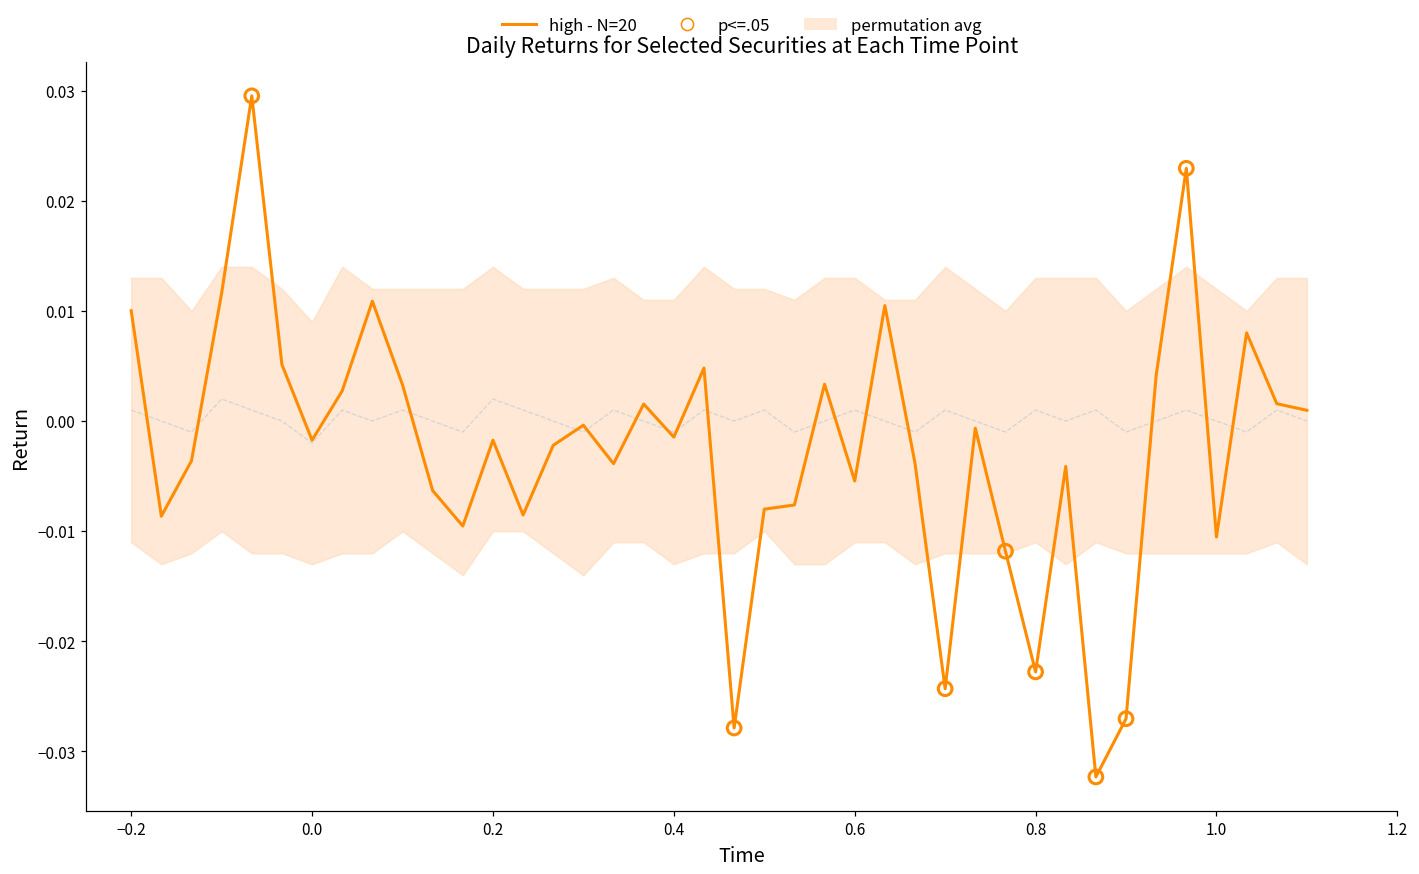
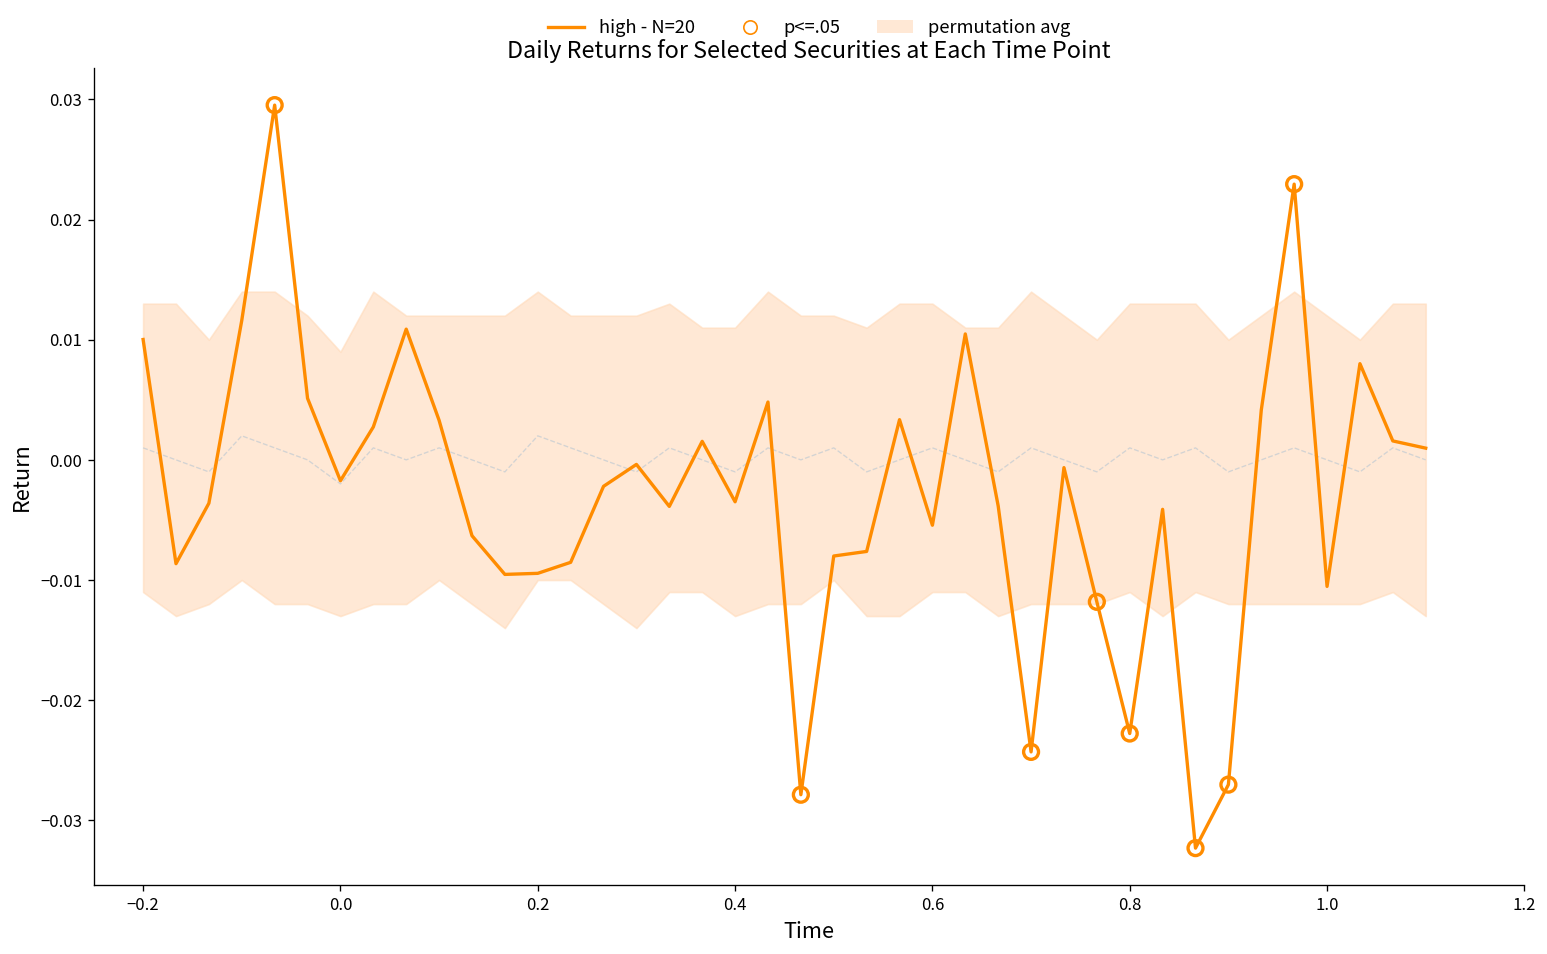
high - N=20, 0.2: -0.0017 -> -0.0094
high - N=20, 0.4: -0.0015 -> -0.0035
